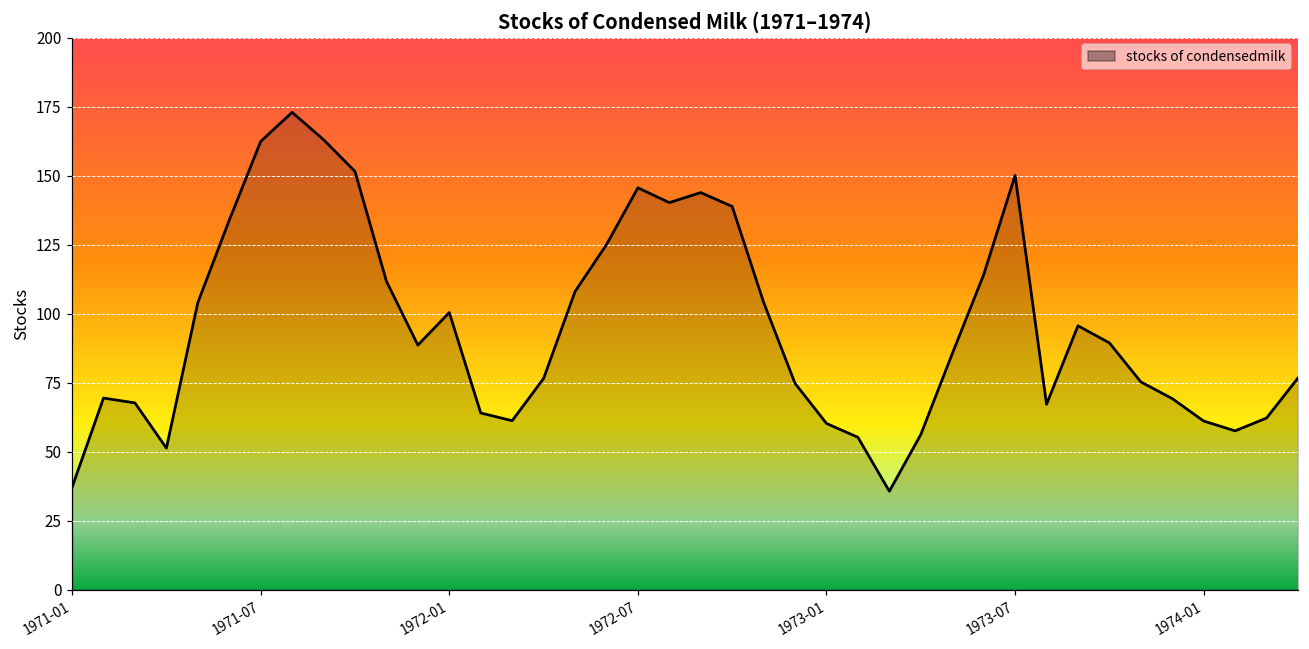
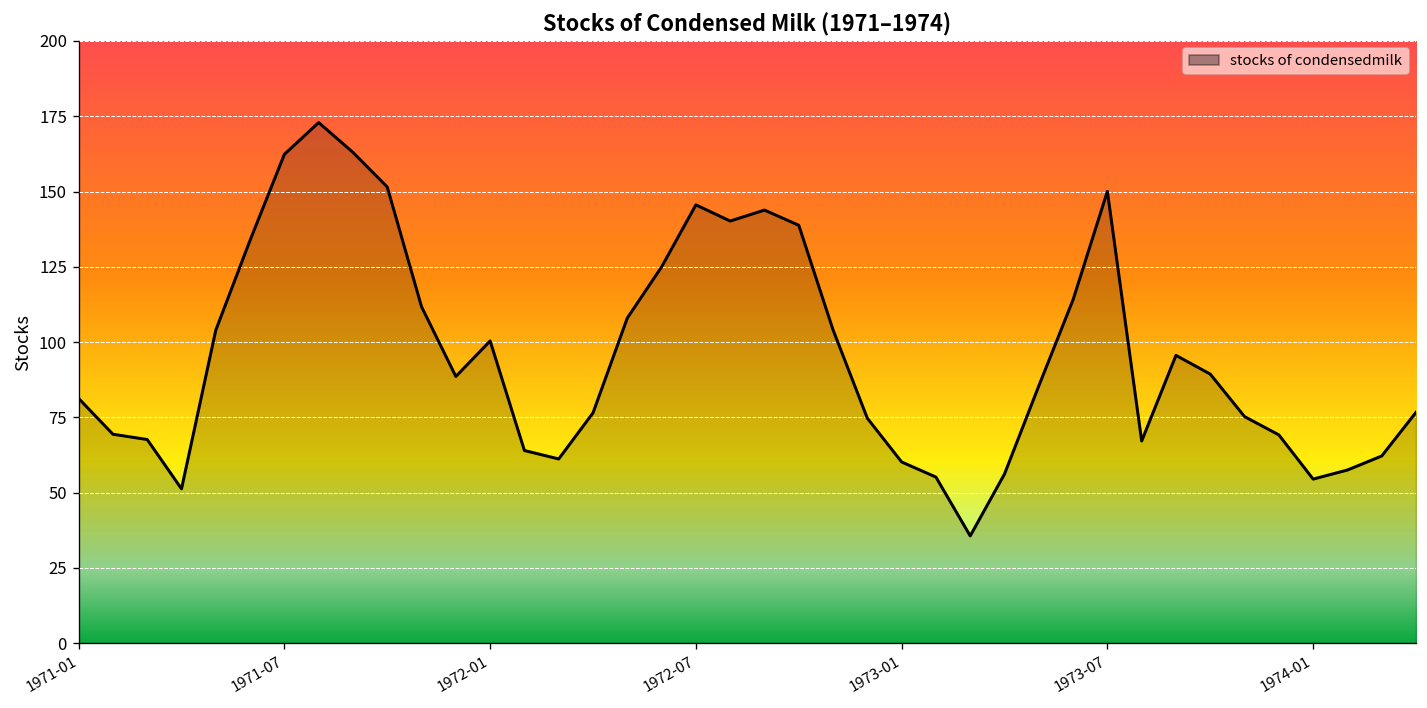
1971-01: 37 -> 81
1974-01: 61 -> 54
